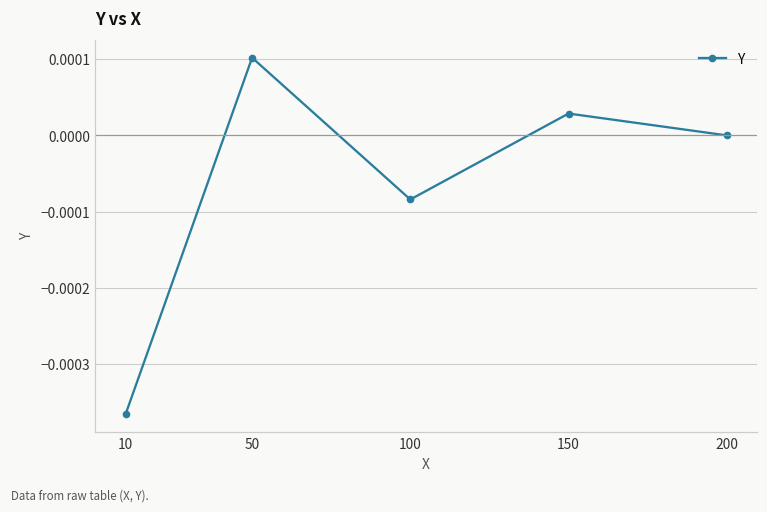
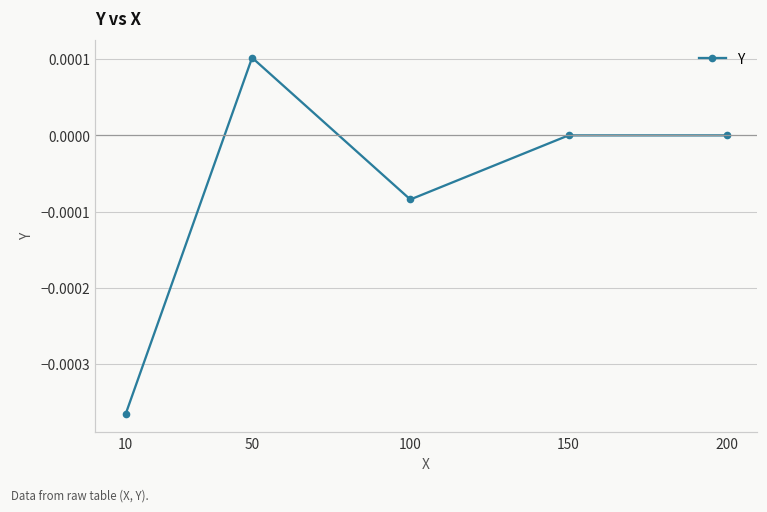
150: 0.00003 -> 0.00000
